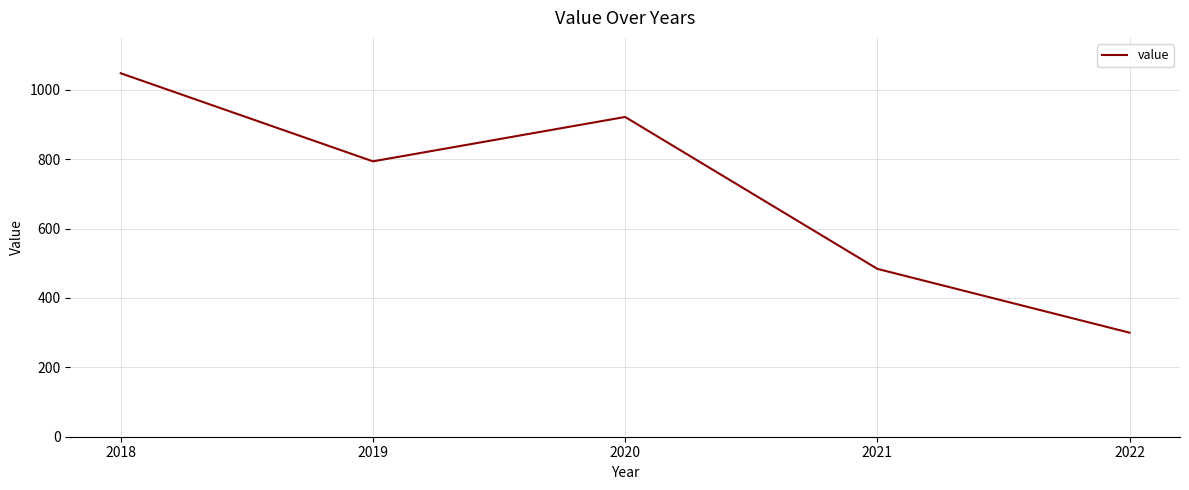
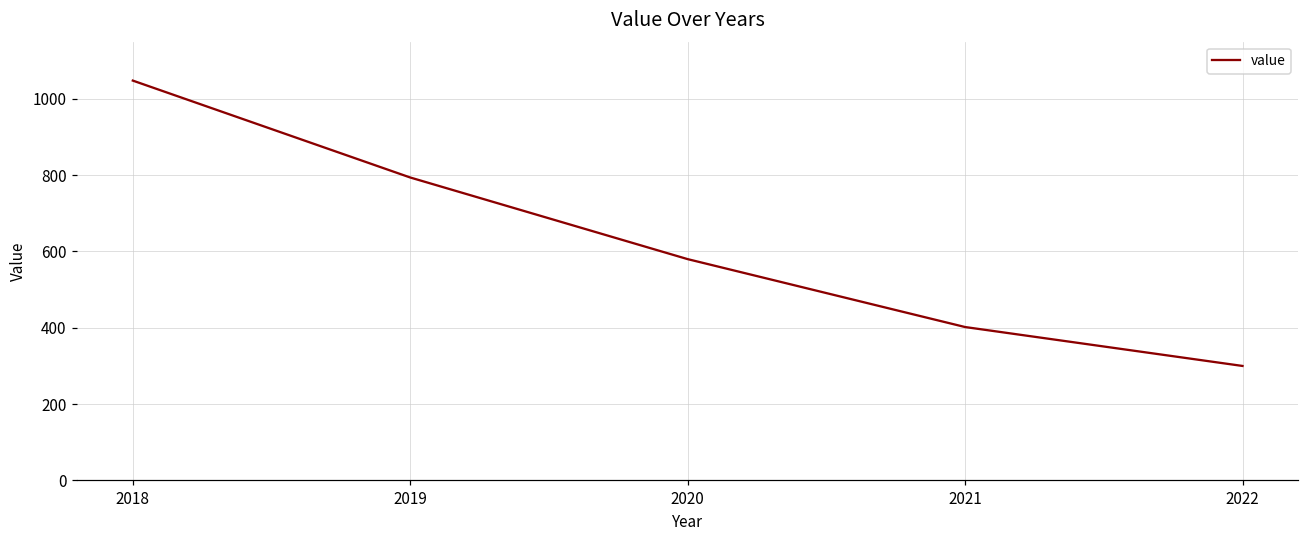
2020: 920 -> 580
2021: 480 -> 400
